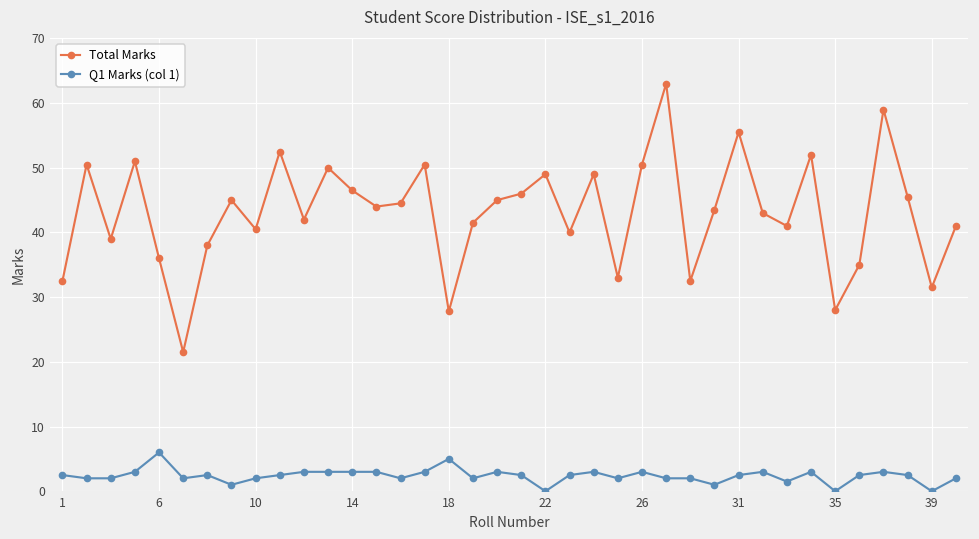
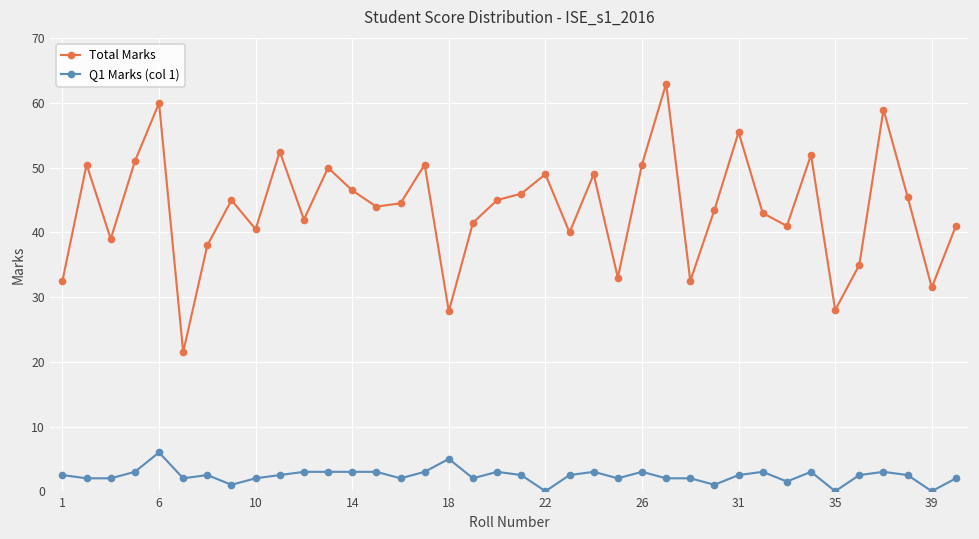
Total Marks, 6: 36 -> 60
